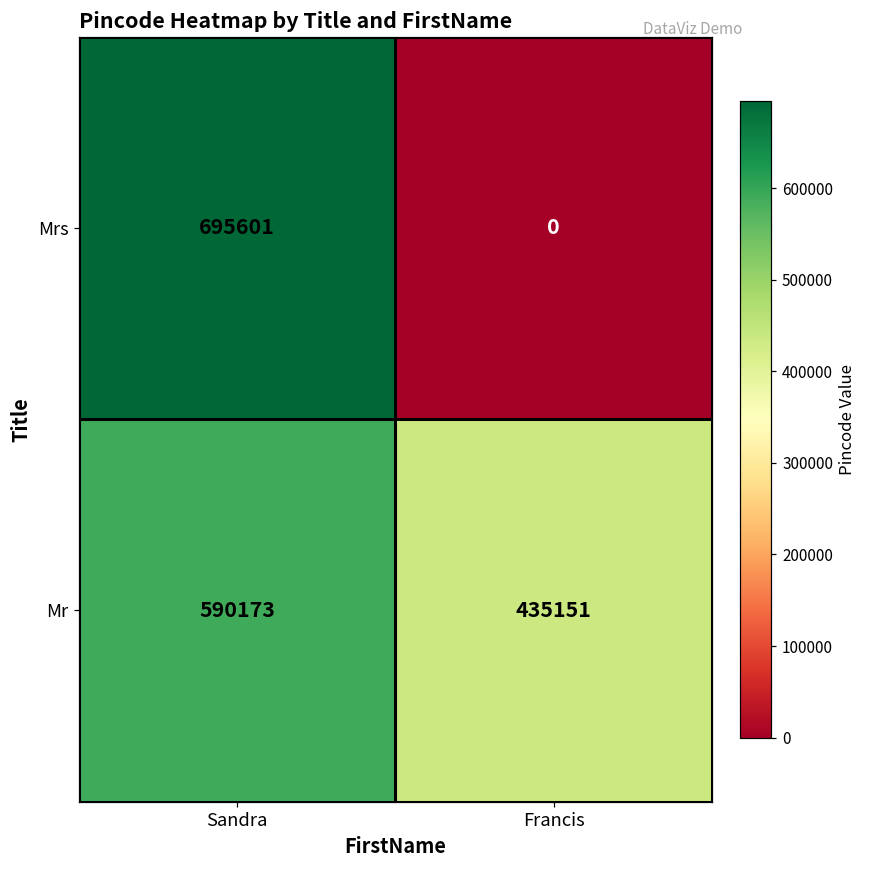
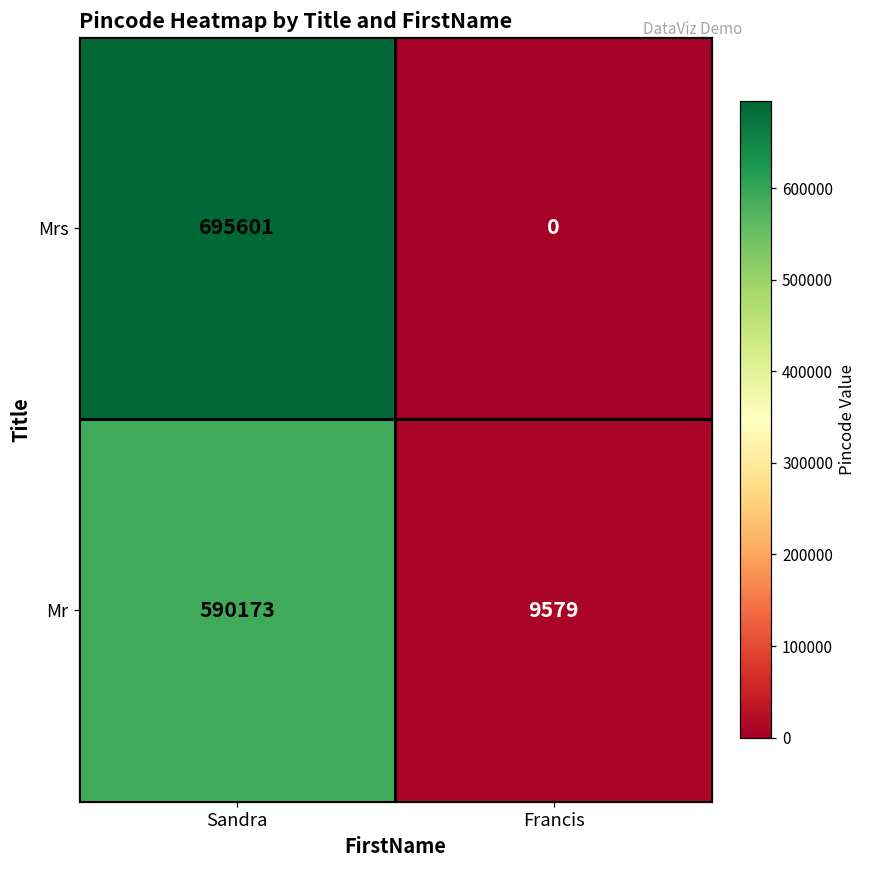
Mr, Francis: 435151 -> 9579
